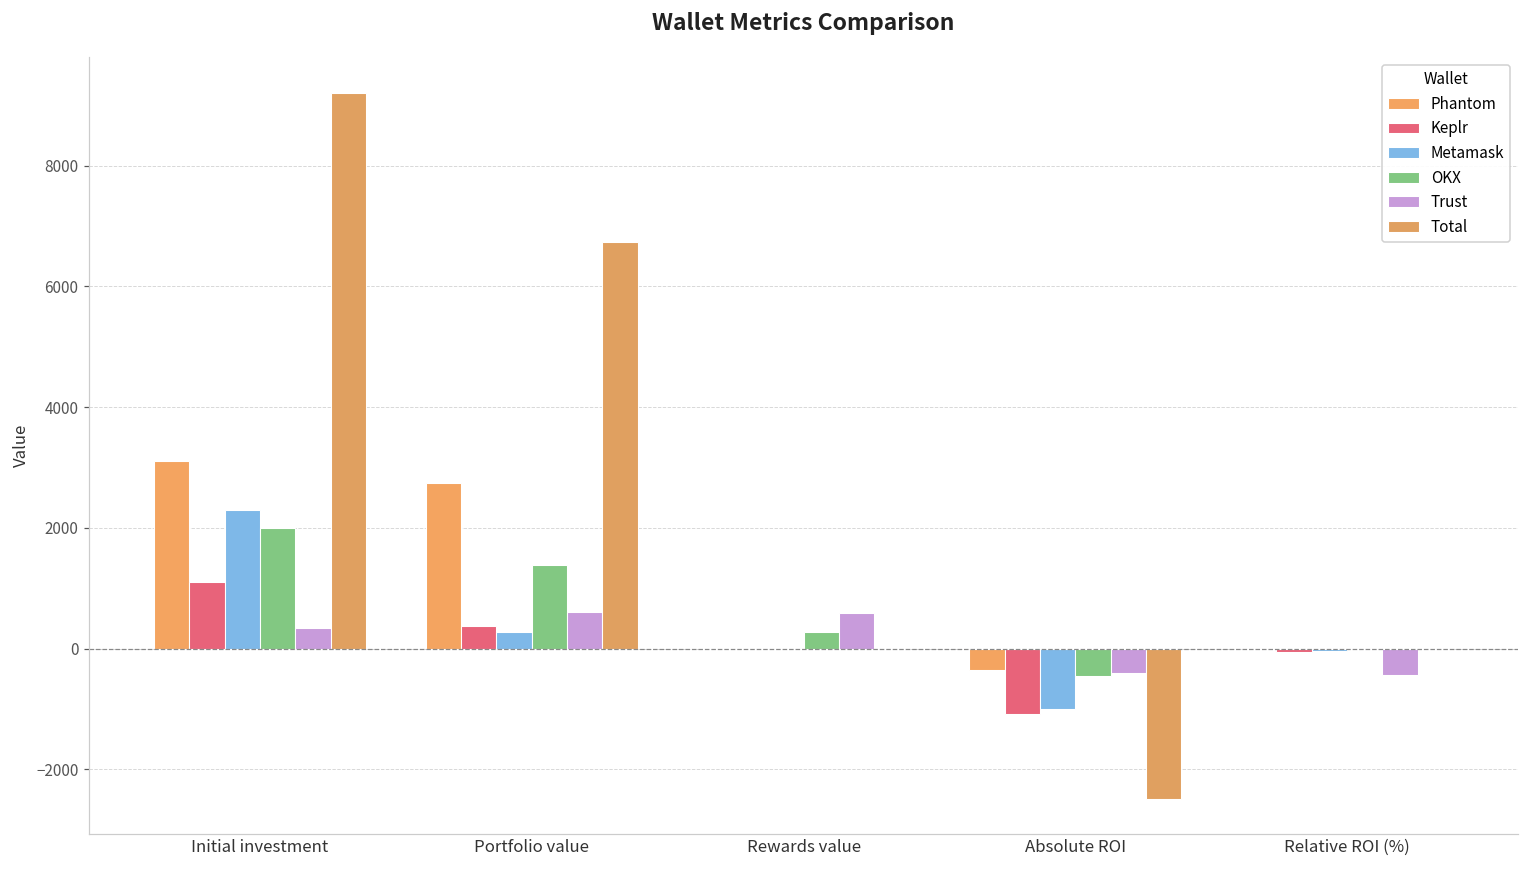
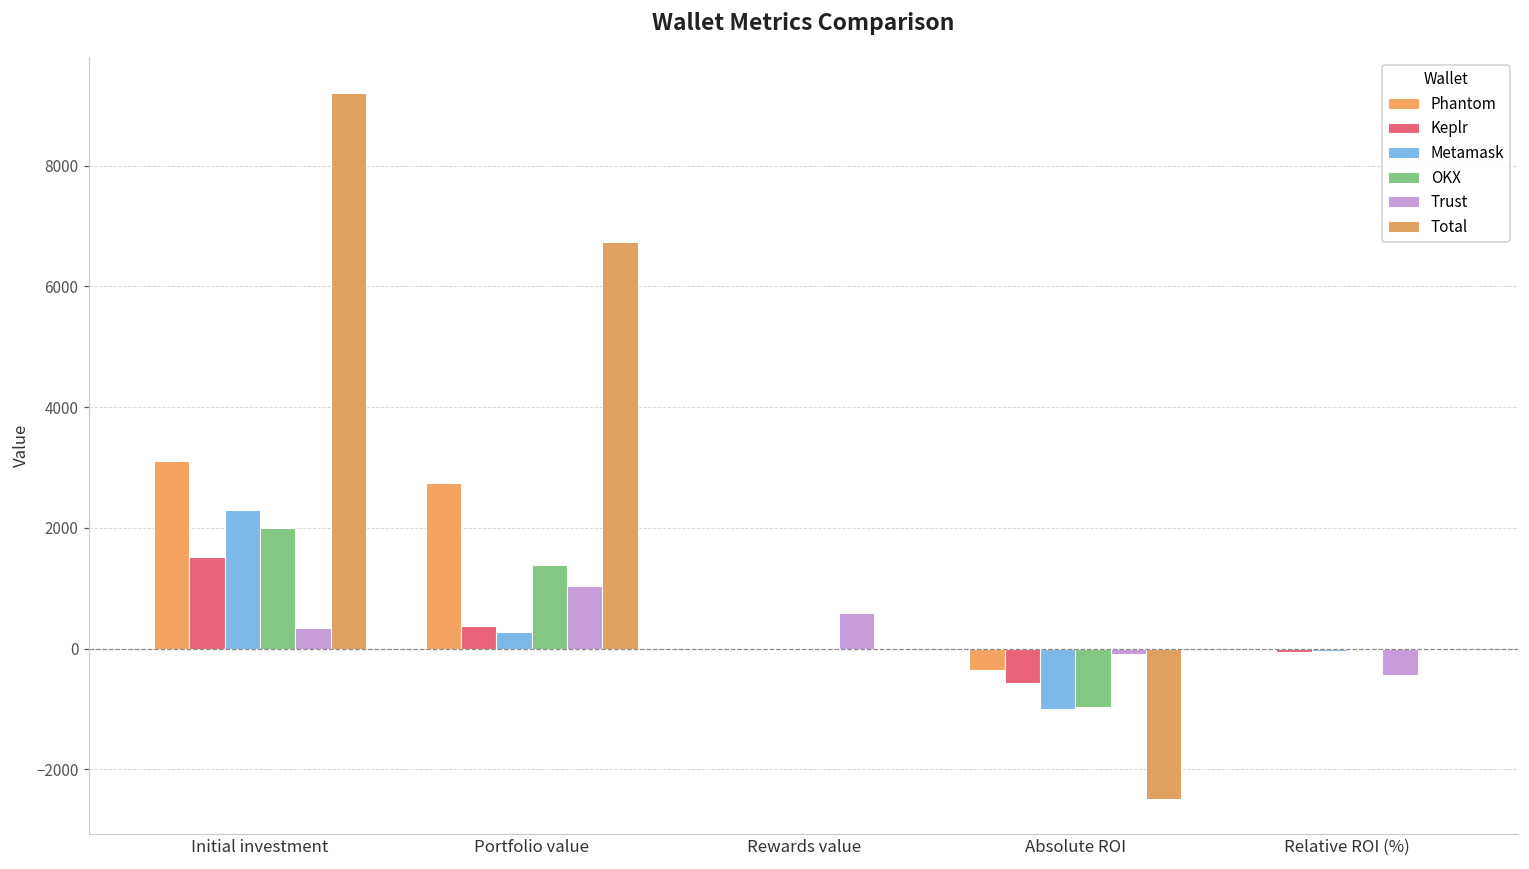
Keplr, Initial investment: 1100 -> 1500
Trust, Portfolio value: 600 -> 1000
OKX, Rewards value: 300 -> 0
Keplr, Absolute ROI: -1100 -> -600
OKX, Absolute ROI: -500 -> -1000
Trust, Absolute ROI: -400 -> -100
